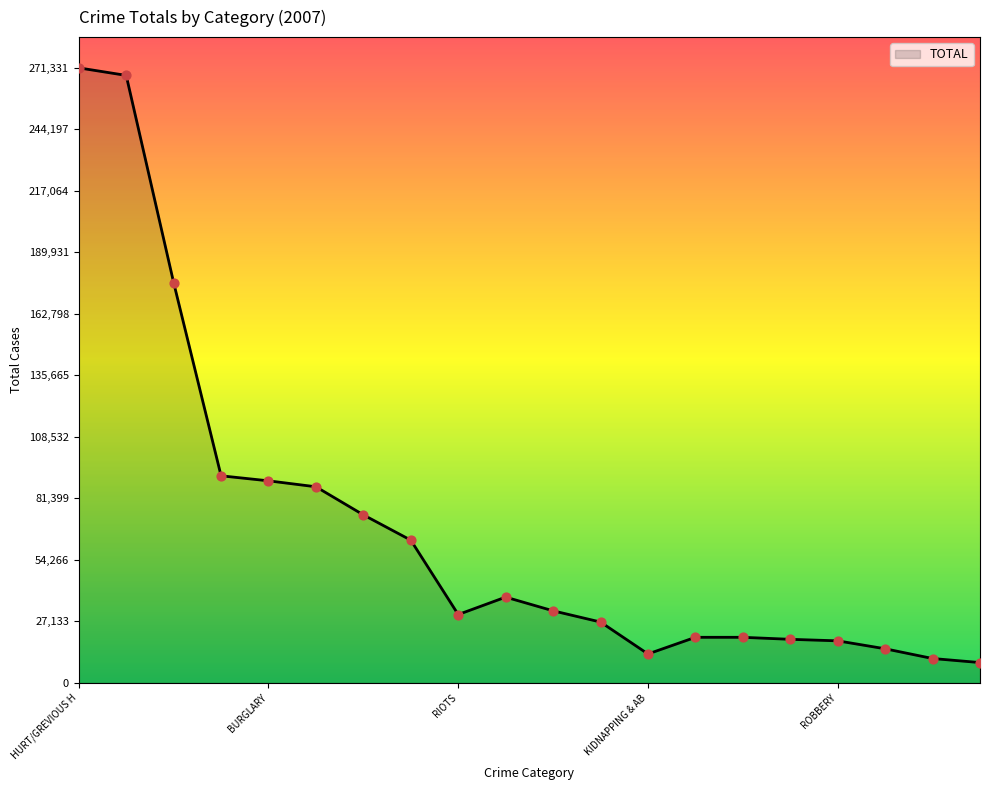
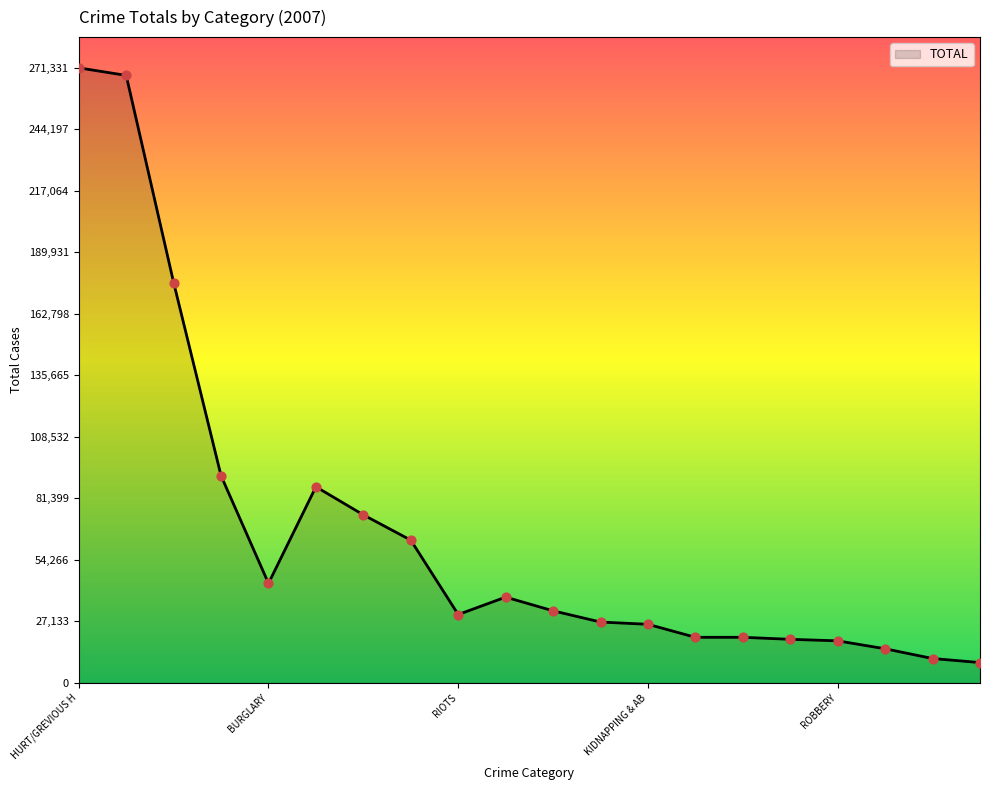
BURGLARY: 89,000 -> 44,000
KIDNAPPING & AB: 13,000 -> 26,000
